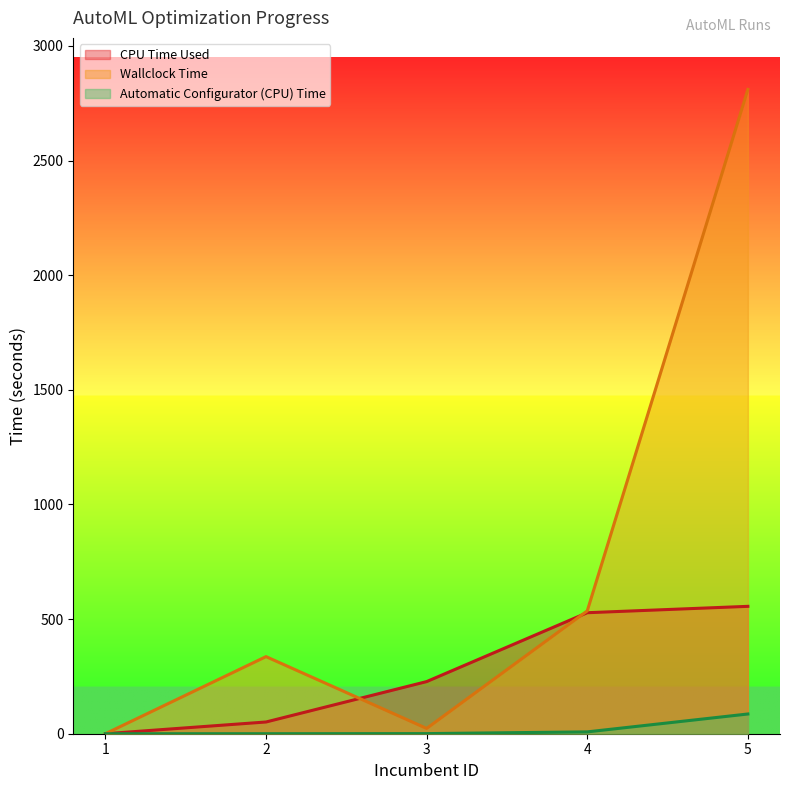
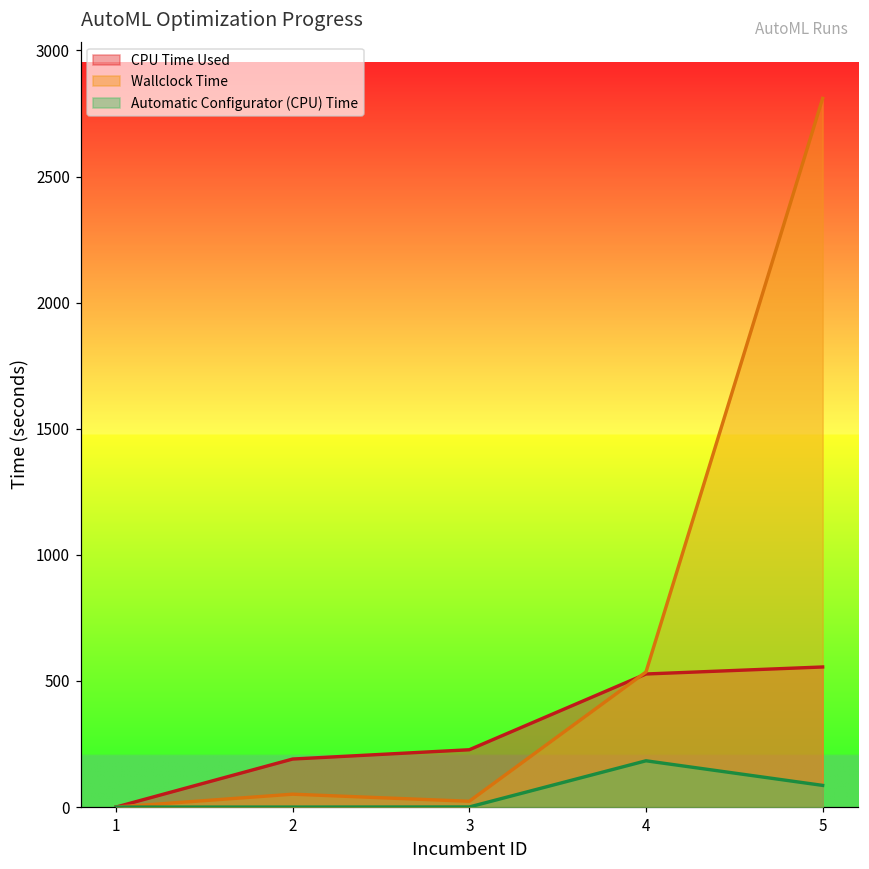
CPU Time Used, 2: 50 -> 190
Wallclock Time, 2: 340 -> 50
Automatic Configurator (CPU) Time, 4: 10 -> 180
